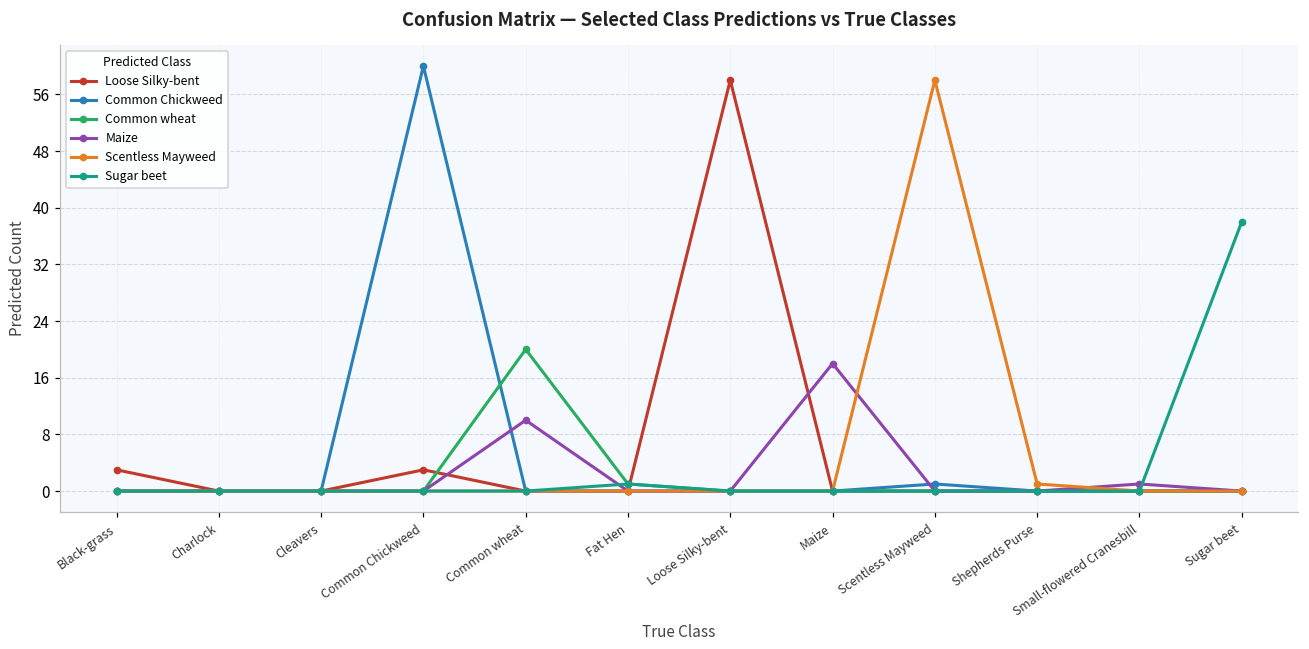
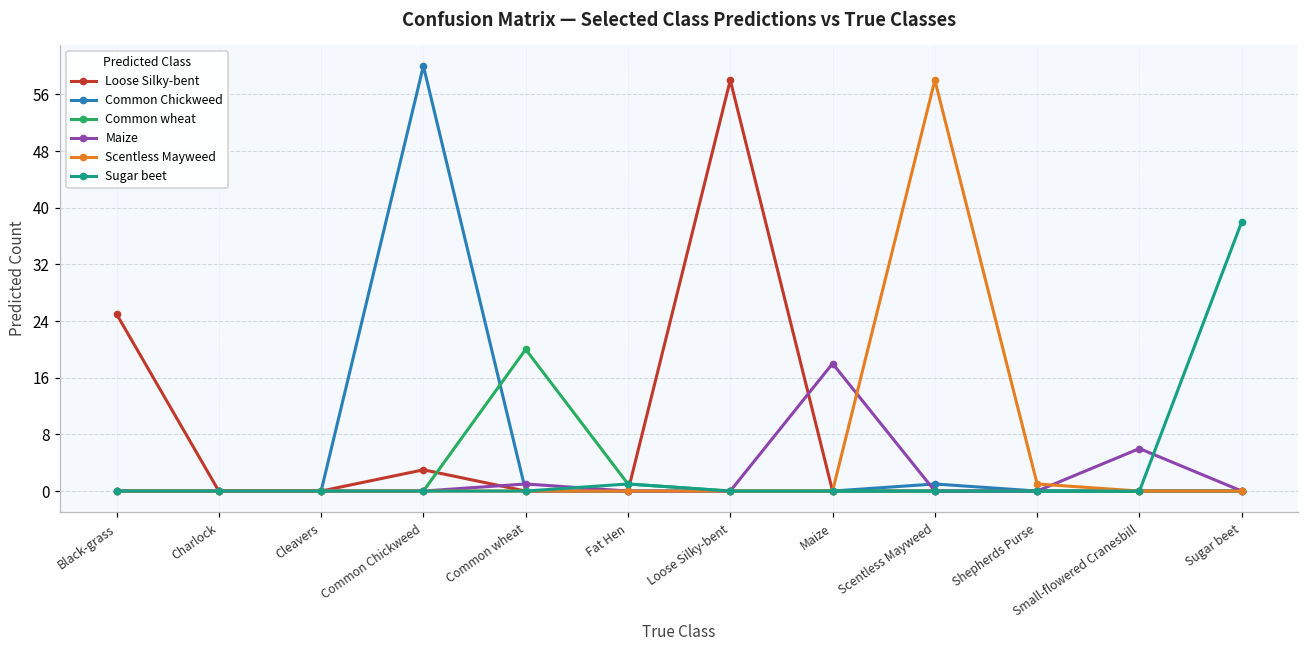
Loose Silky-bent, Black-grass: 3 -> 25
Maize, Common wheat: 10 -> 1
Maize, Small-flowered Cranesbill: 1 -> 6
